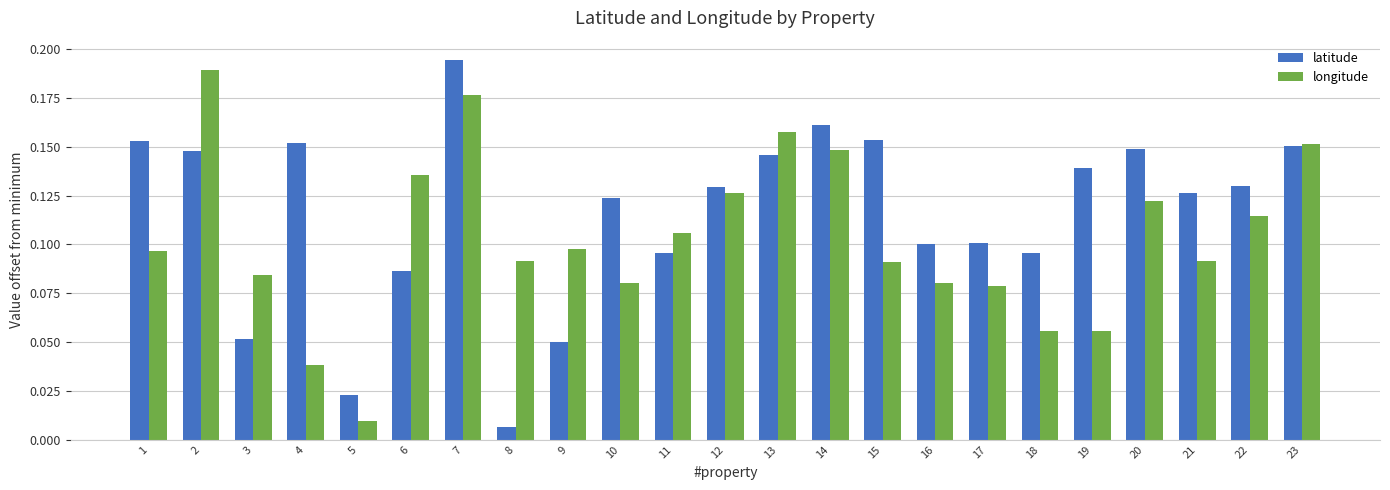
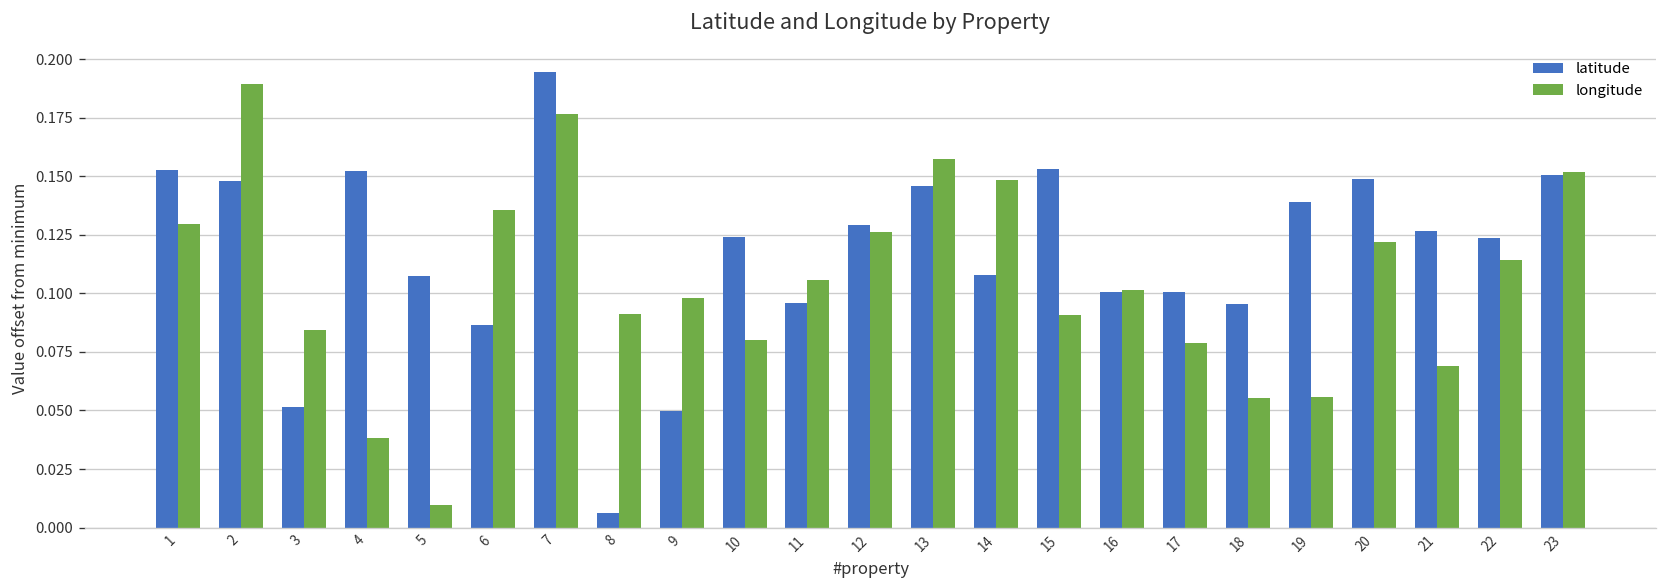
longitude, 1: 0.097 -> 0.130
latitude, 5: 0.023 -> 0.107
latitude, 14: 0.161 -> 0.108
longitude, 16: 0.080 -> 0.102
longitude, 21: 0.091 -> 0.069
latitude, 22: 0.130 -> 0.124
